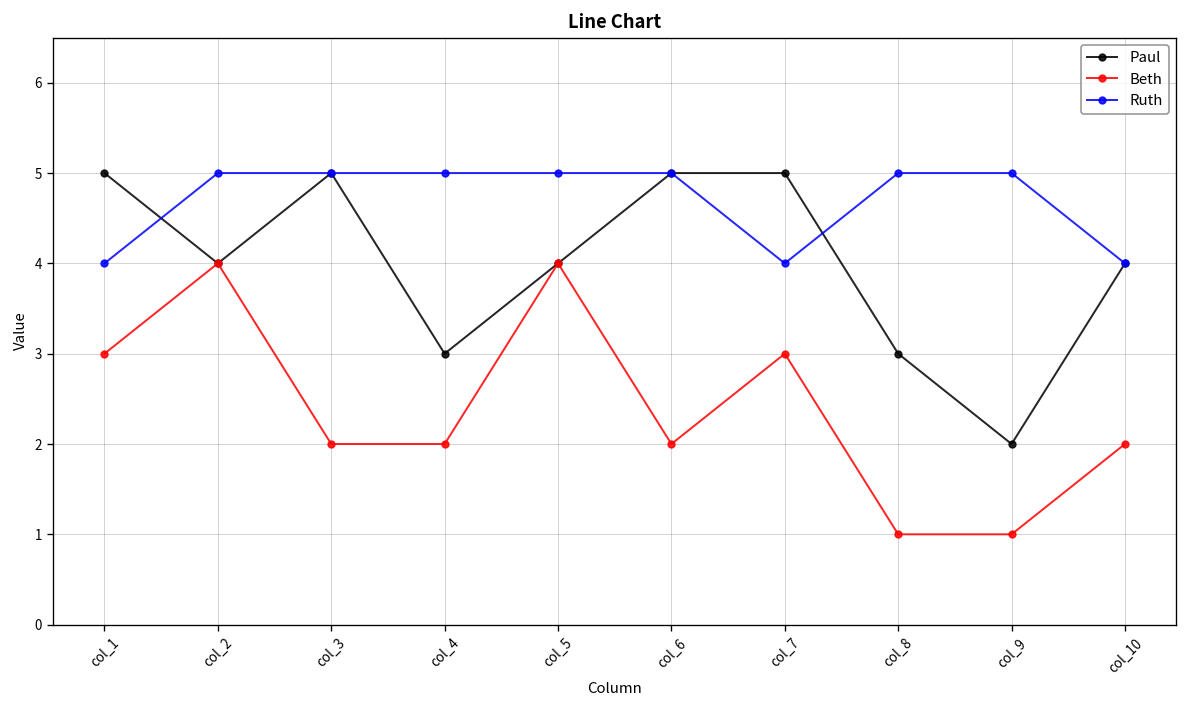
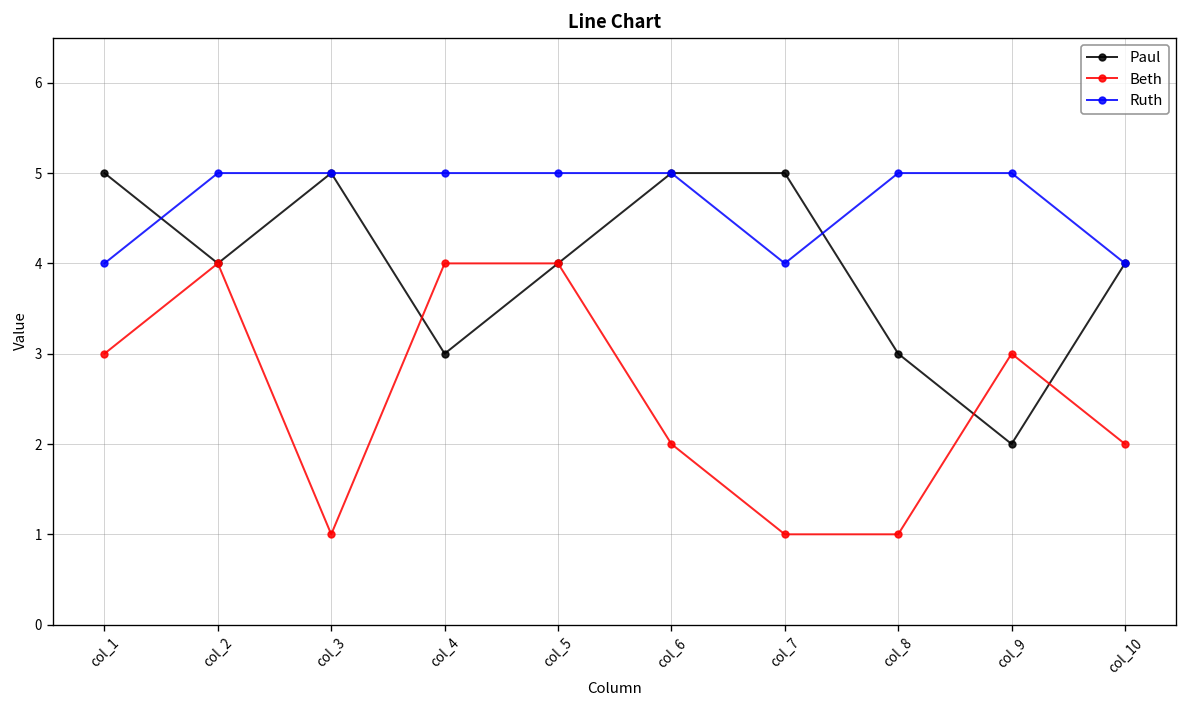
Beth, col_3: 2 -> 1
Beth, col_4: 2 -> 4
Beth, col_7: 3 -> 1
Beth, col_9: 1 -> 3
